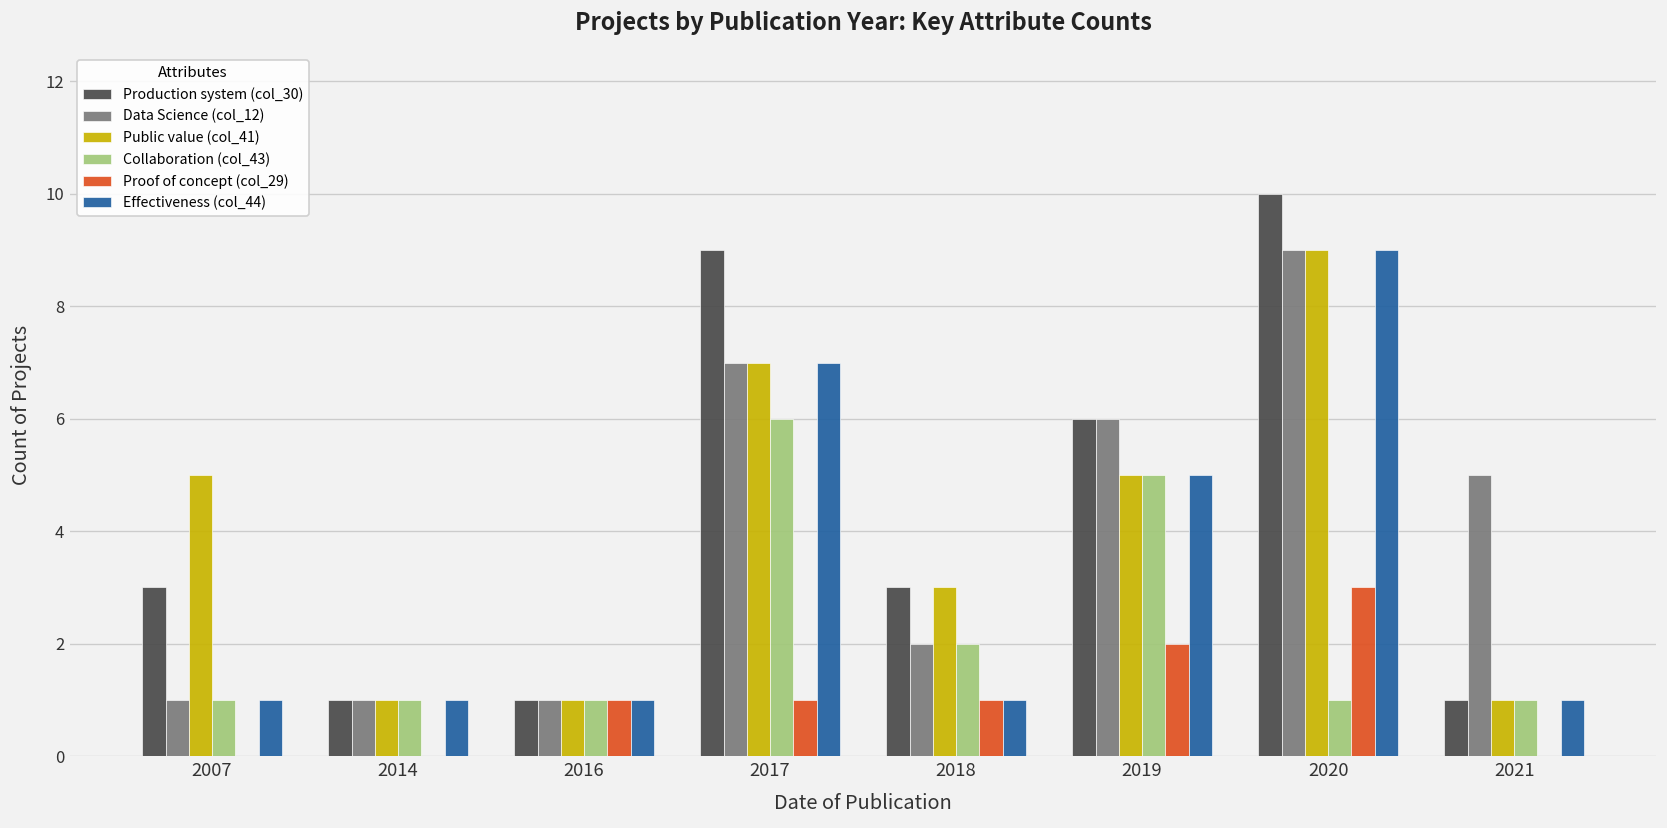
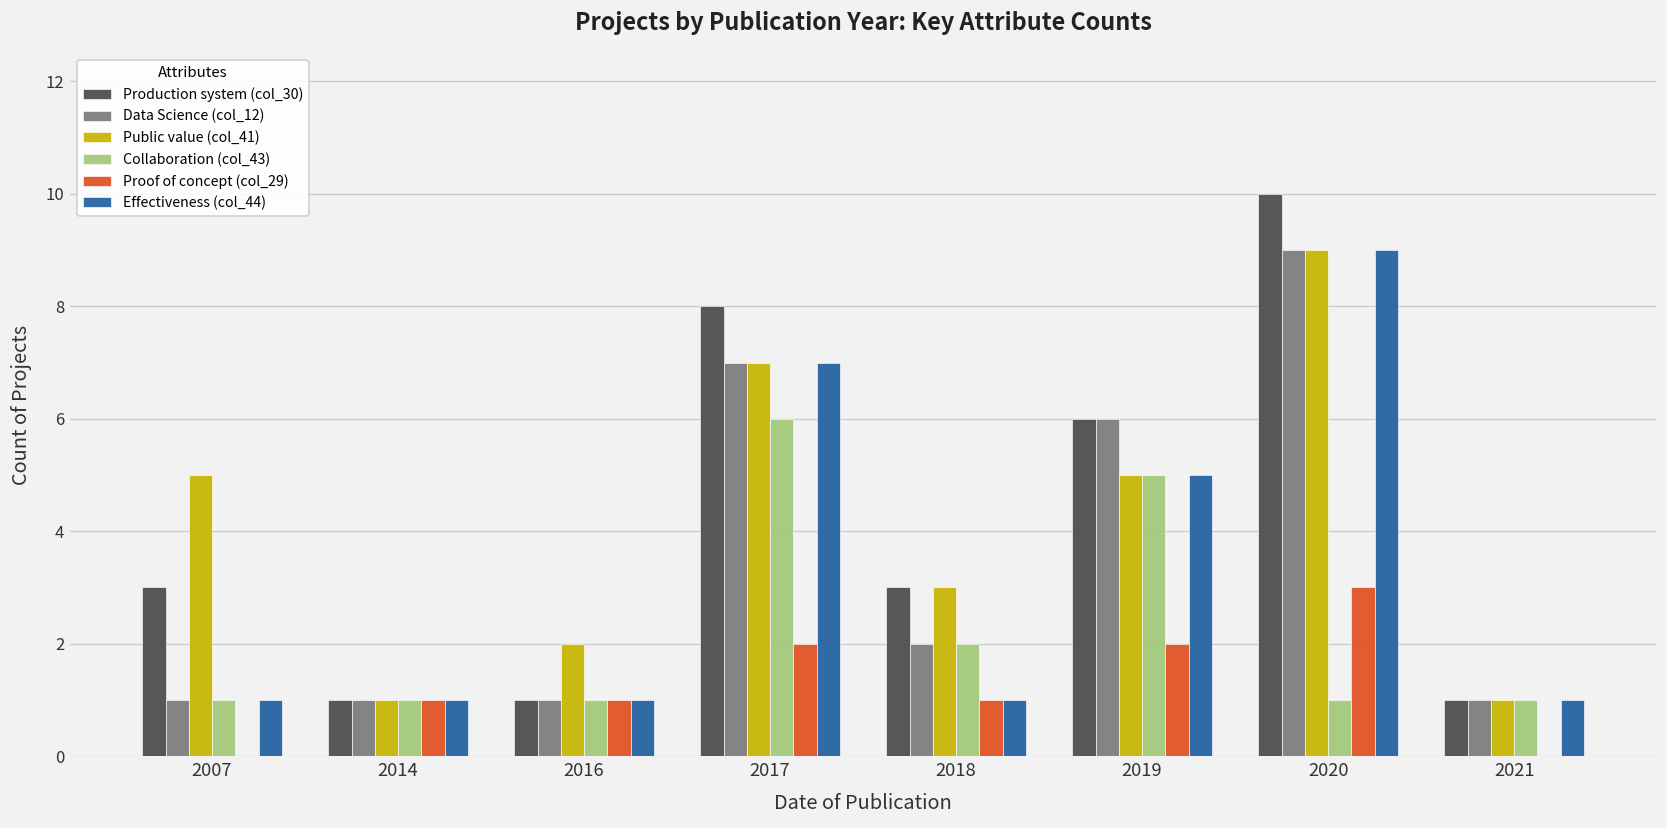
Proof of concept (col_29), 2014: 0 -> 1
Public value (col_41), 2016: 1 -> 2
Production system (col_30), 2017: 9 -> 8
Proof of concept (col_29), 2017: 1 -> 2
Data Science (col_12), 2021: 5 -> 1
